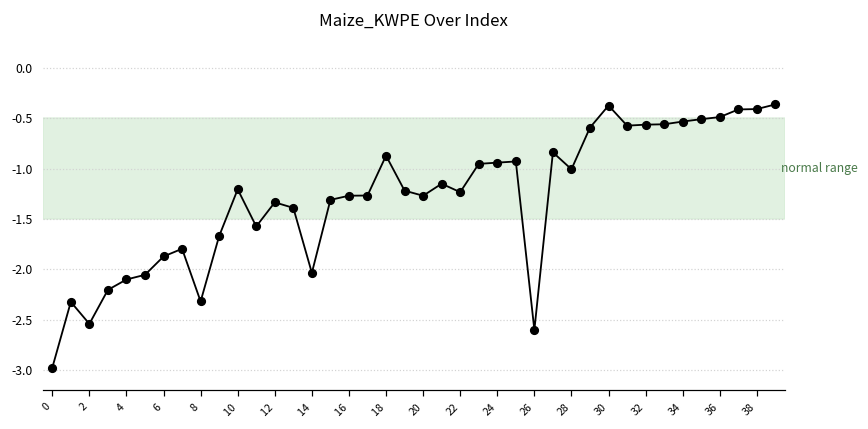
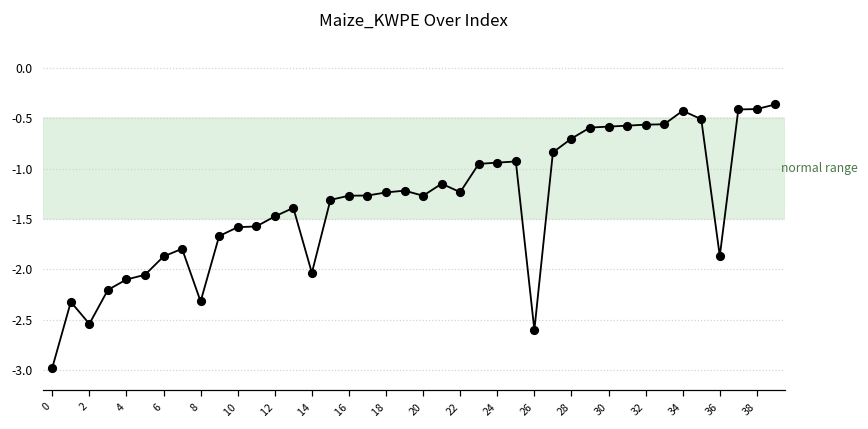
10: -1.2 -> -1.6
12: -1.3 -> -1.5
18: -0.9 -> -1.2
28: -1.0 -> -0.7
30: -0.4 -> -0.6
34: -0.5 -> -0.4
36: -0.5 -> -1.9
